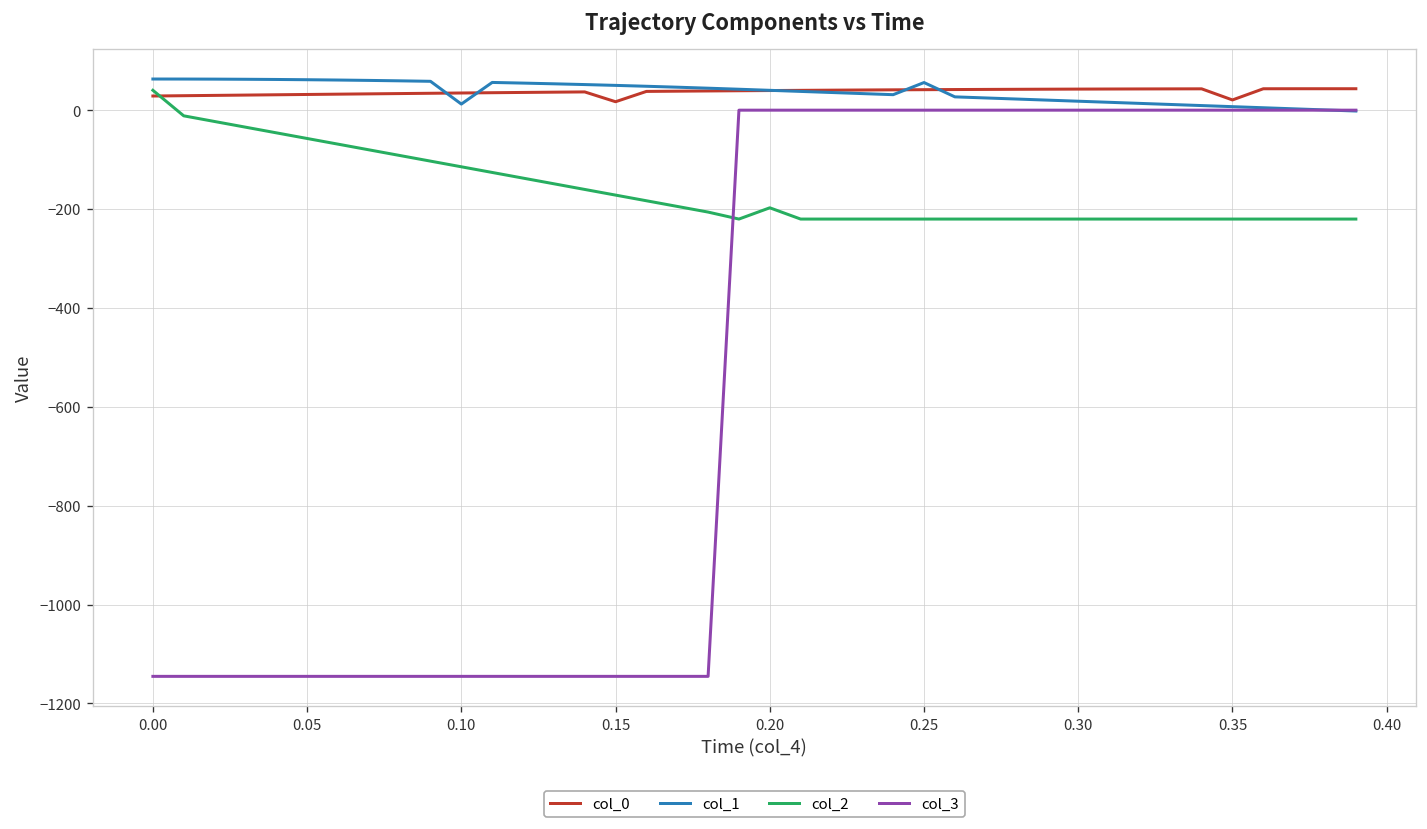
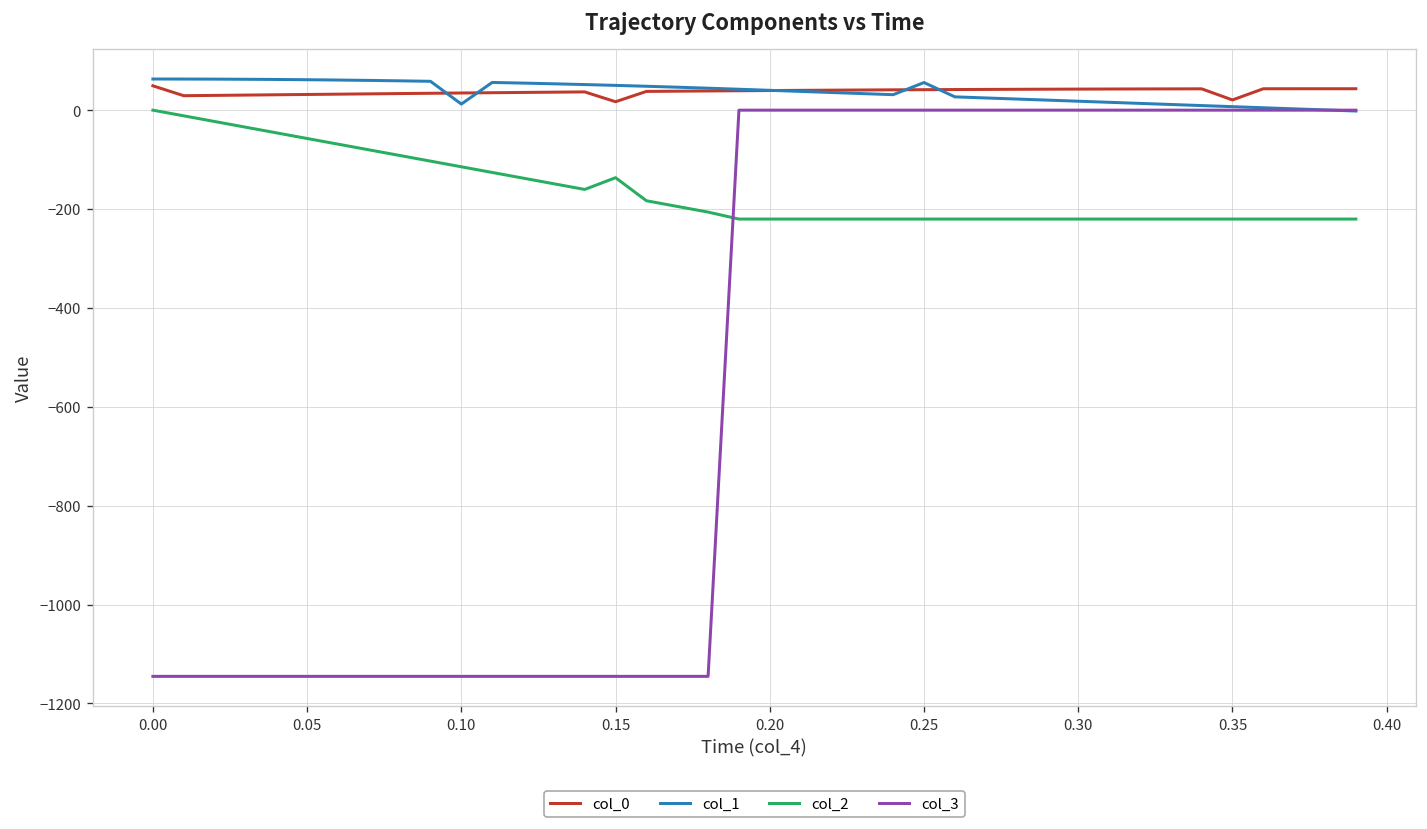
col_0, 0.00: 30 -> 50
col_2, 0.00: 40 -> 0
col_2, 0.15: -170 -> -140
col_2, 0.20: -200 -> -220
